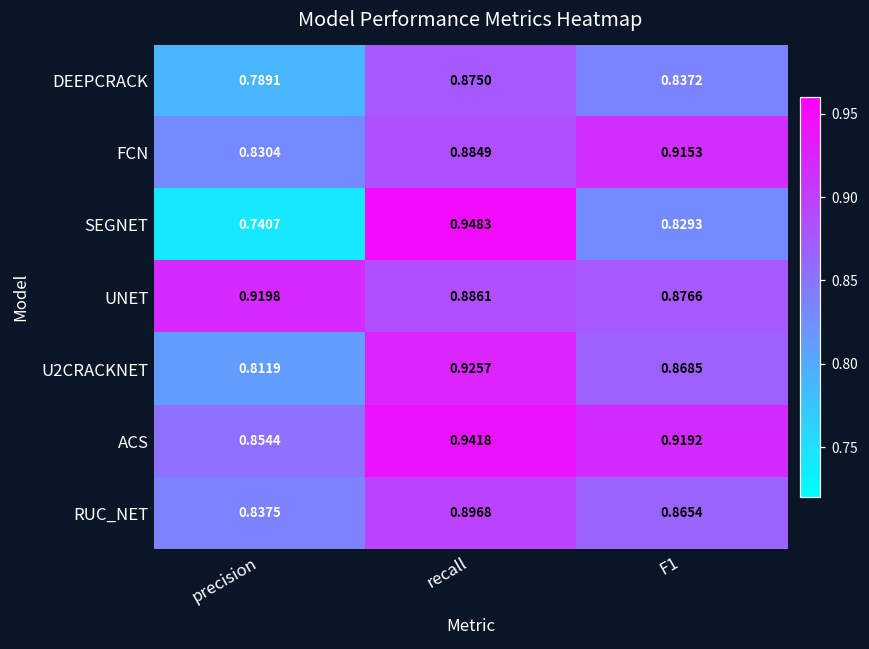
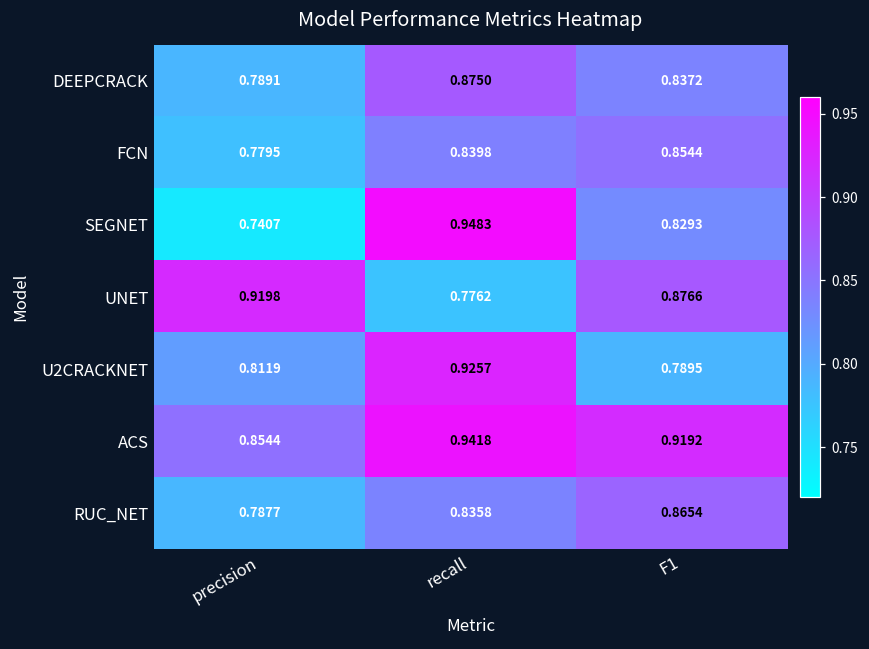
FCN, precision: 0.8304 -> 0.7795
FCN, recall: 0.8849 -> 0.8398
FCN, F1: 0.9153 -> 0.8544
UNET, recall: 0.8861 -> 0.7762
U2CRACKNET, F1: 0.8685 -> 0.7895
RUC_NET, precision: 0.8375 -> 0.7877
RUC_NET, recall: 0.8968 -> 0.8358
